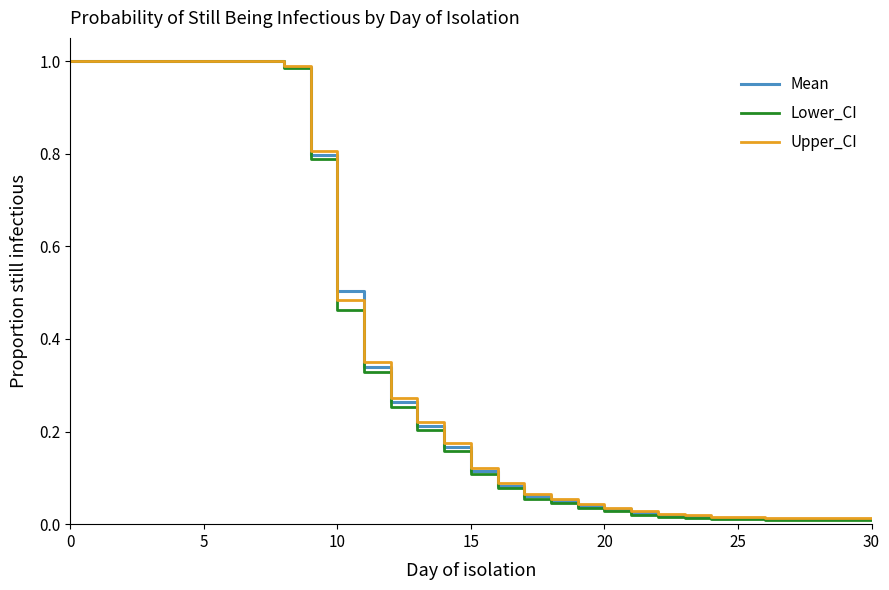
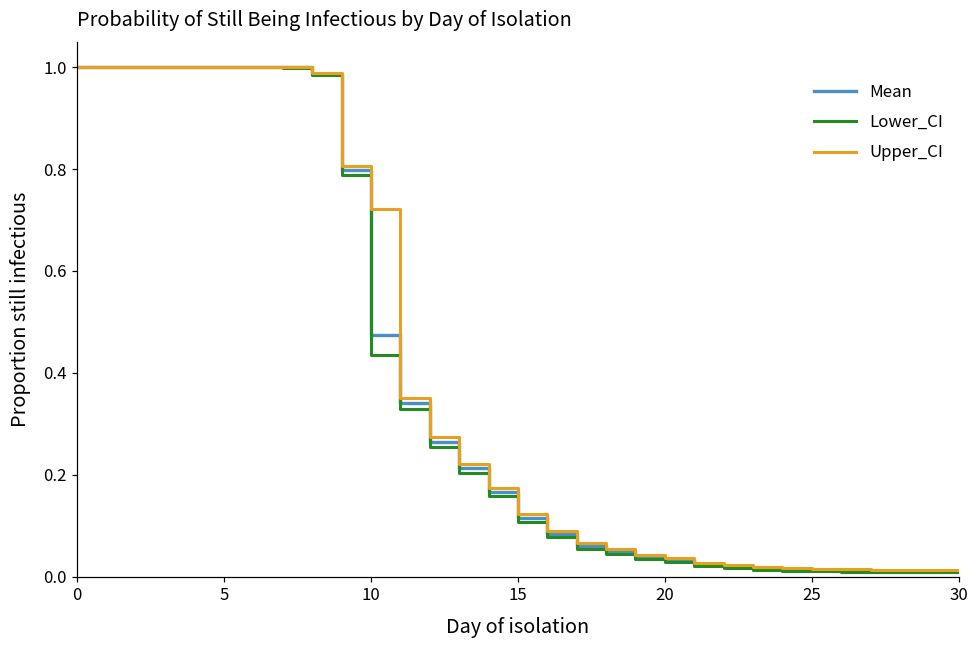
Mean, 10: 0.50 -> 0.47
Lower_CI, 10: 0.46 -> 0.43
Upper_CI, 10: 0.49 -> 0.72
